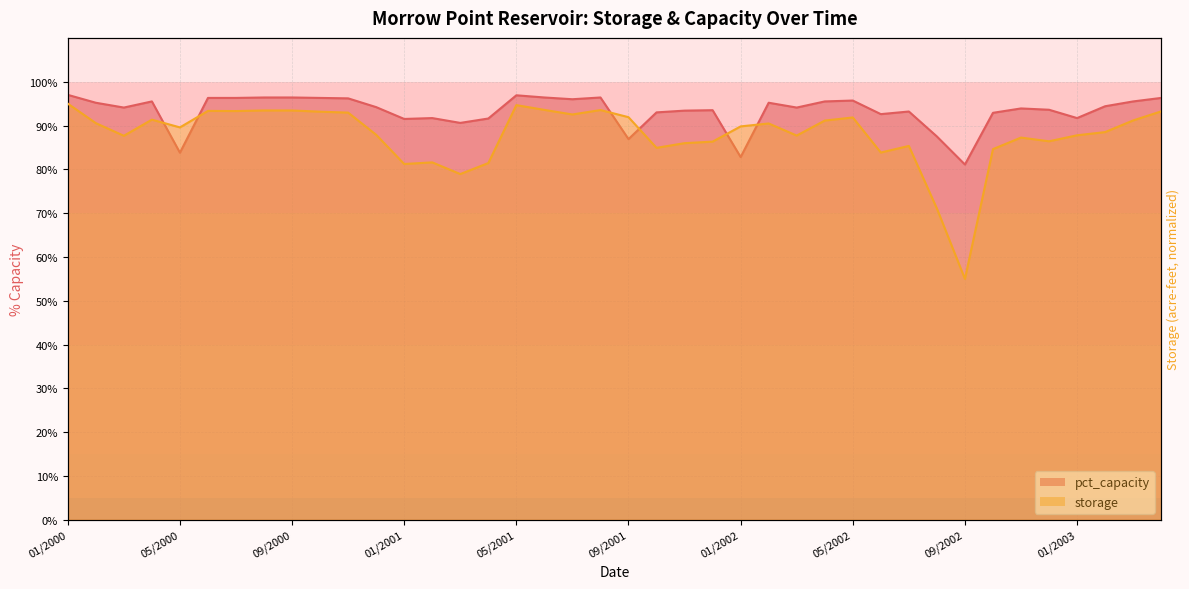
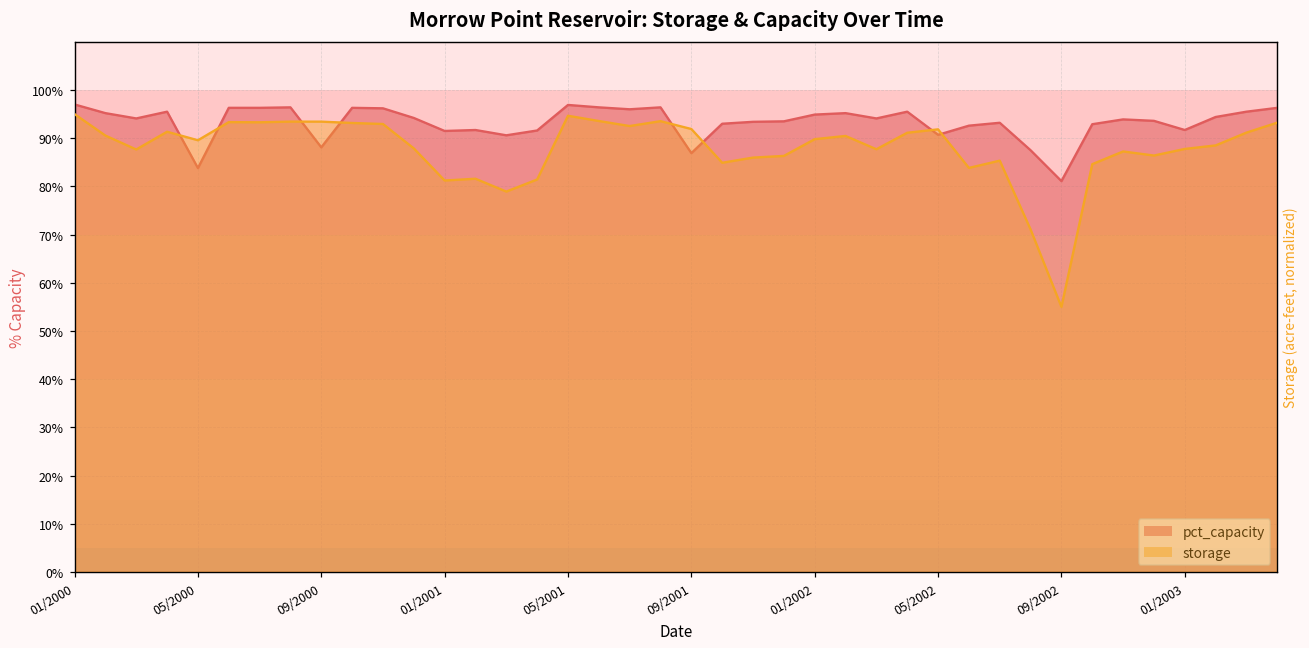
pct_capacity, 09/2000: 96% -> 88%
pct_capacity, 01/2002: 83% -> 95%
pct_capacity, 05/2002: 96% -> 91%
